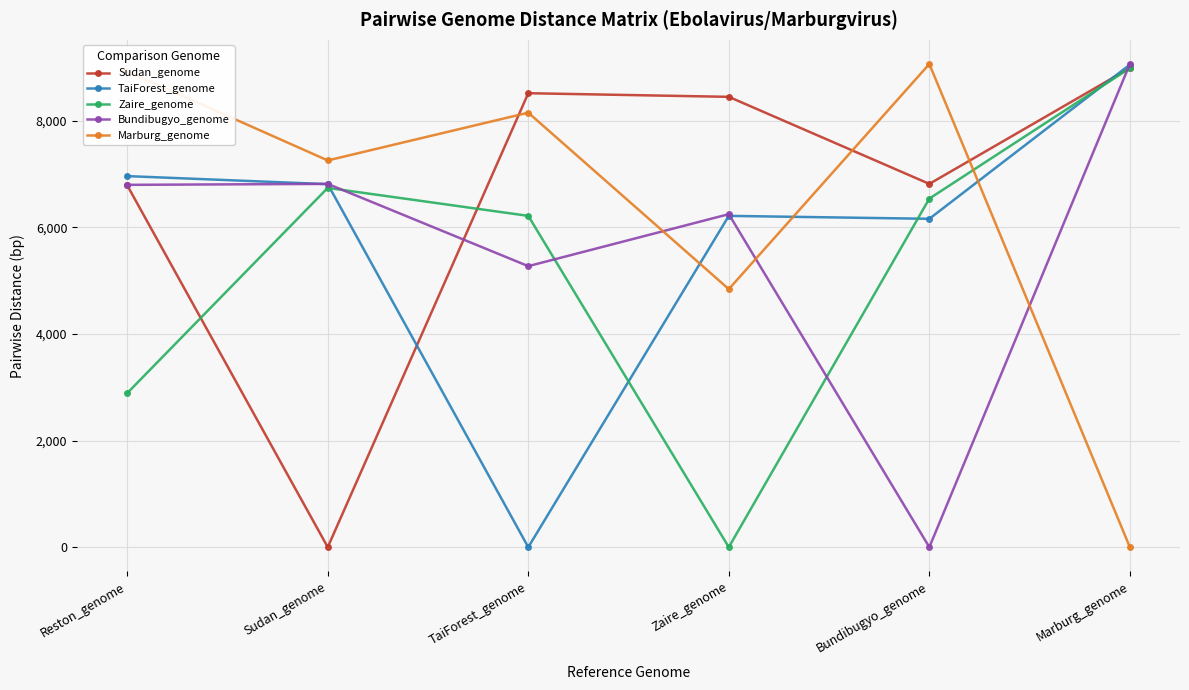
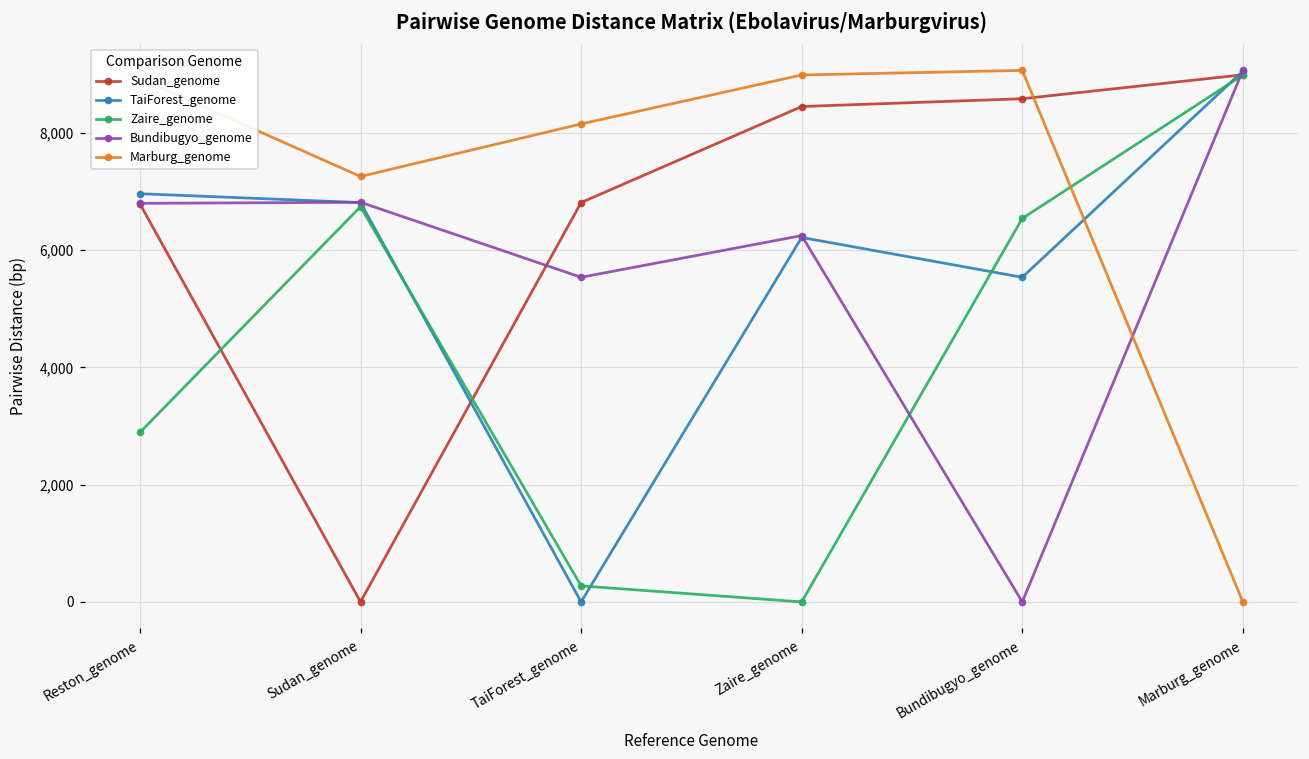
Sudan_genome, TaiForest_genome: 8,500 -> 6,800
Zaire_genome, TaiForest_genome: 6,200 -> 300
Bundibugyo_genome, TaiForest_genome: 5,300 -> 5,500
Marburg_genome, Zaire_genome: 4,800 -> 9,000
Sudan_genome, Bundibugyo_genome: 6,800 -> 8,600
TaiForest_genome, Bundibugyo_genome: 6,200 -> 5,500
